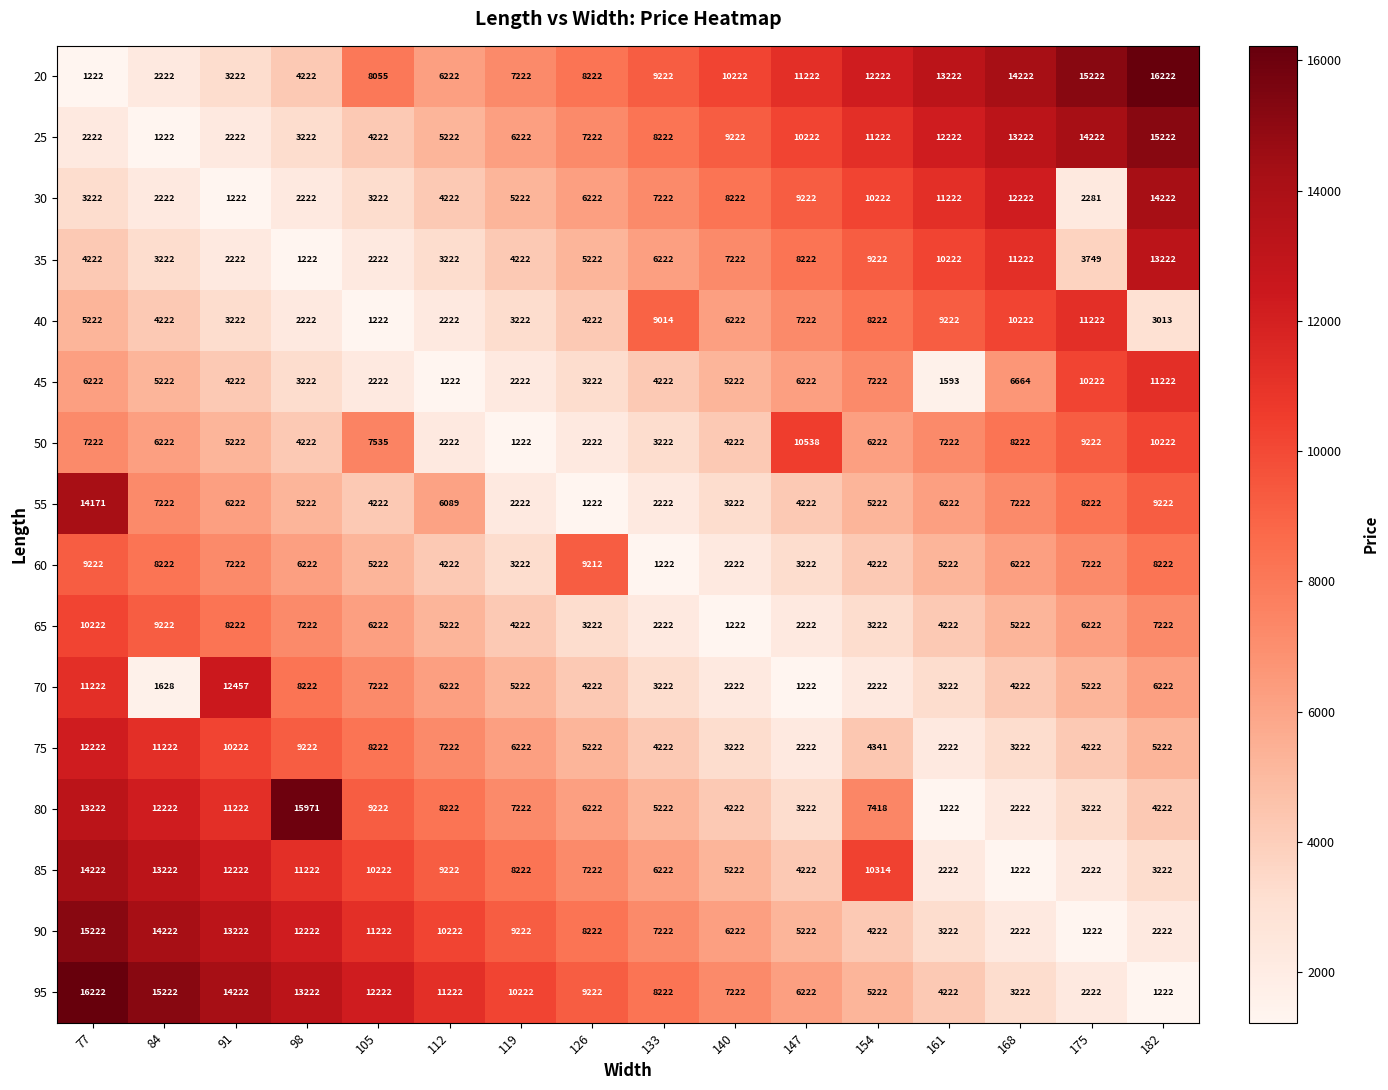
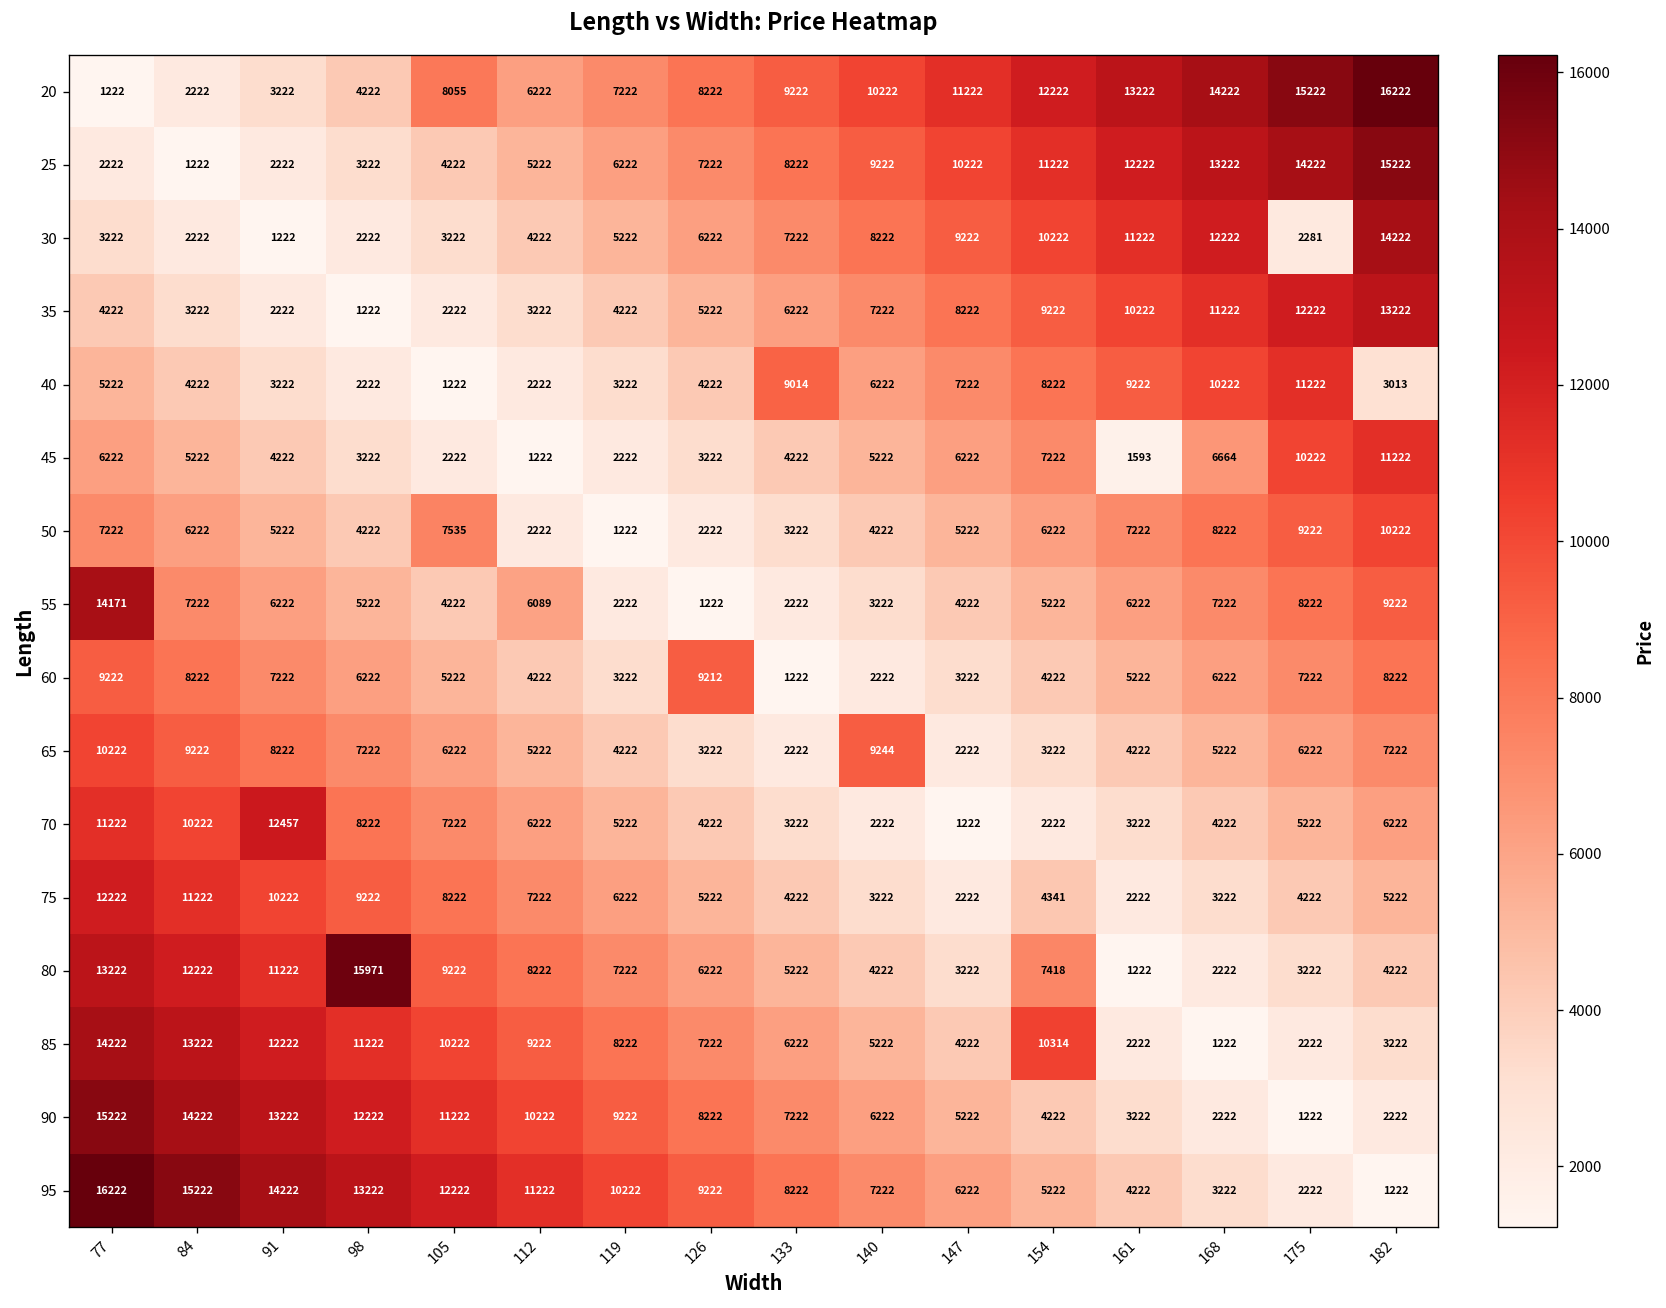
35, 175: 3749 -> 12222
50, 147: 10538 -> 5222
65, 140: 1222 -> 9244
70, 84: 1628 -> 10222
